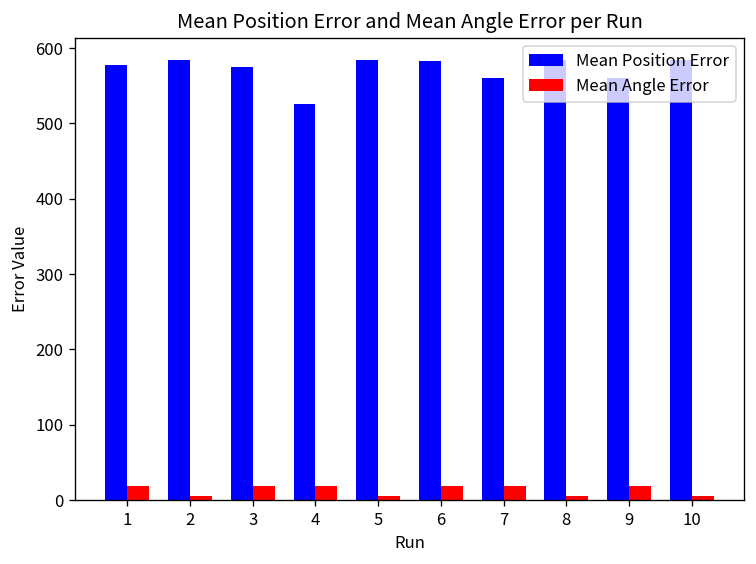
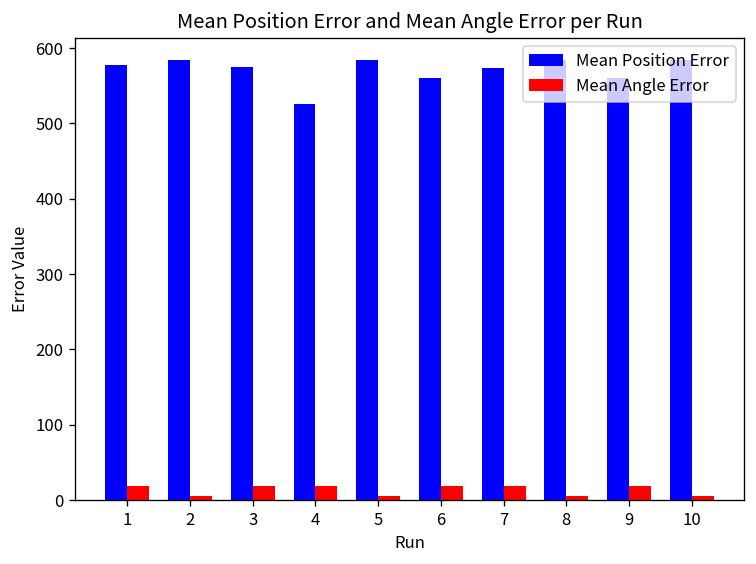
Mean Position Error, 6: 580 -> 560
Mean Position Error, 7: 560 -> 570
